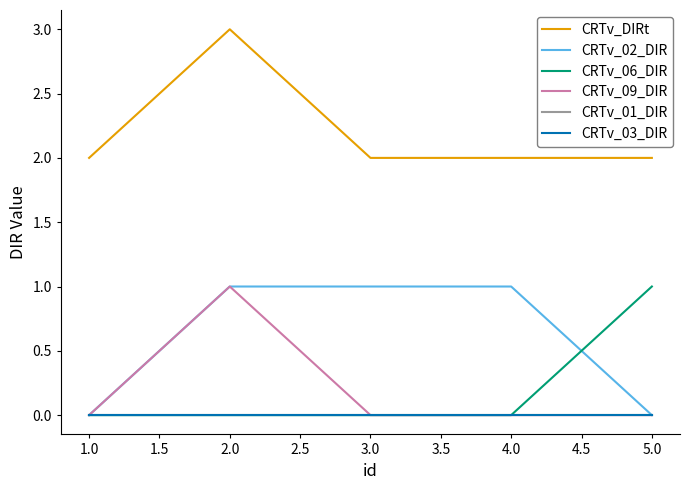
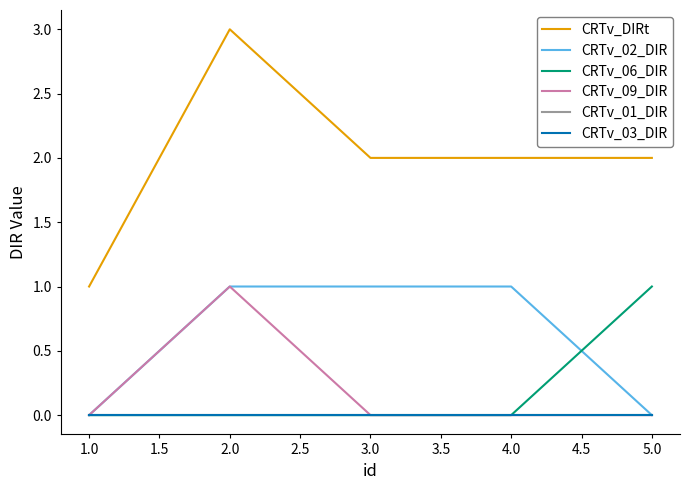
CRTv_DIRt, 1.0: 2 -> 1
